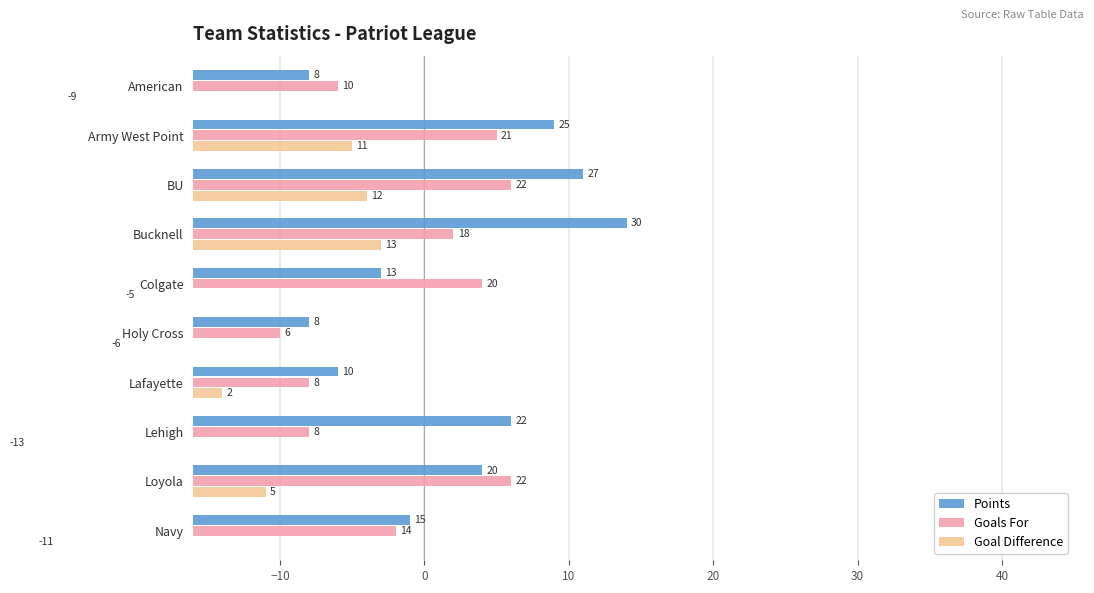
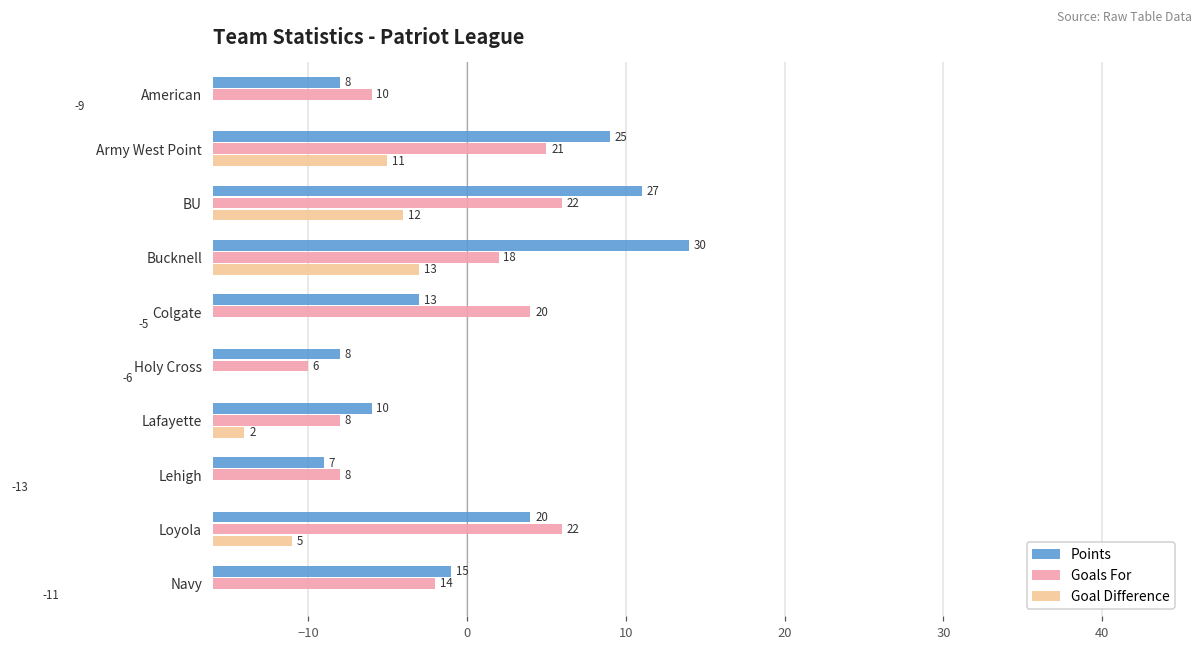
Points, Lehigh: 22 -> 7
